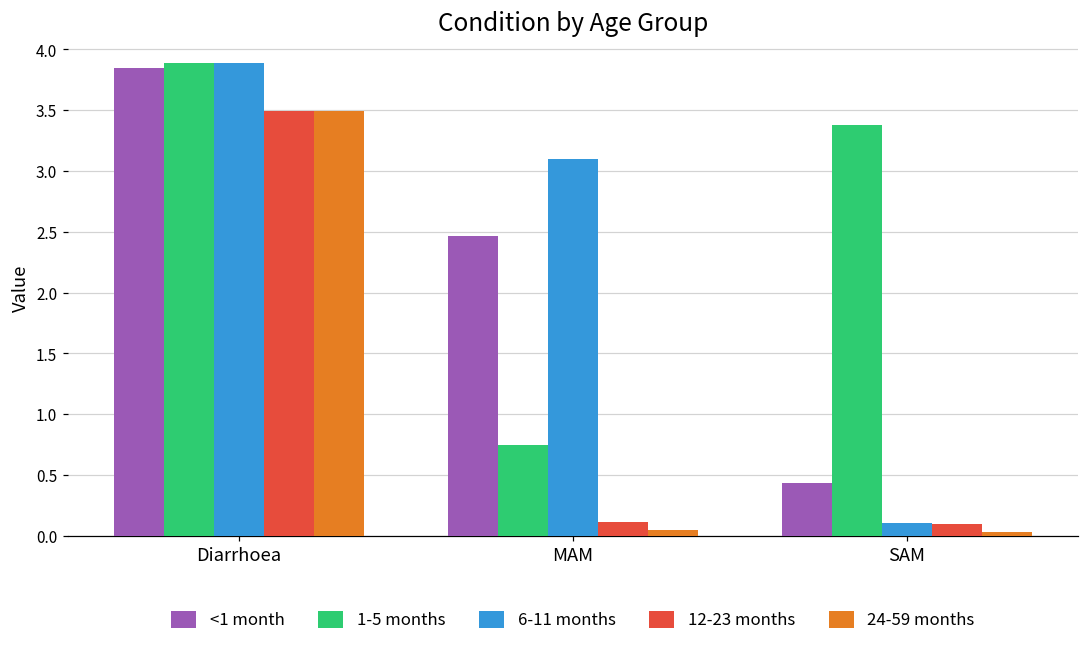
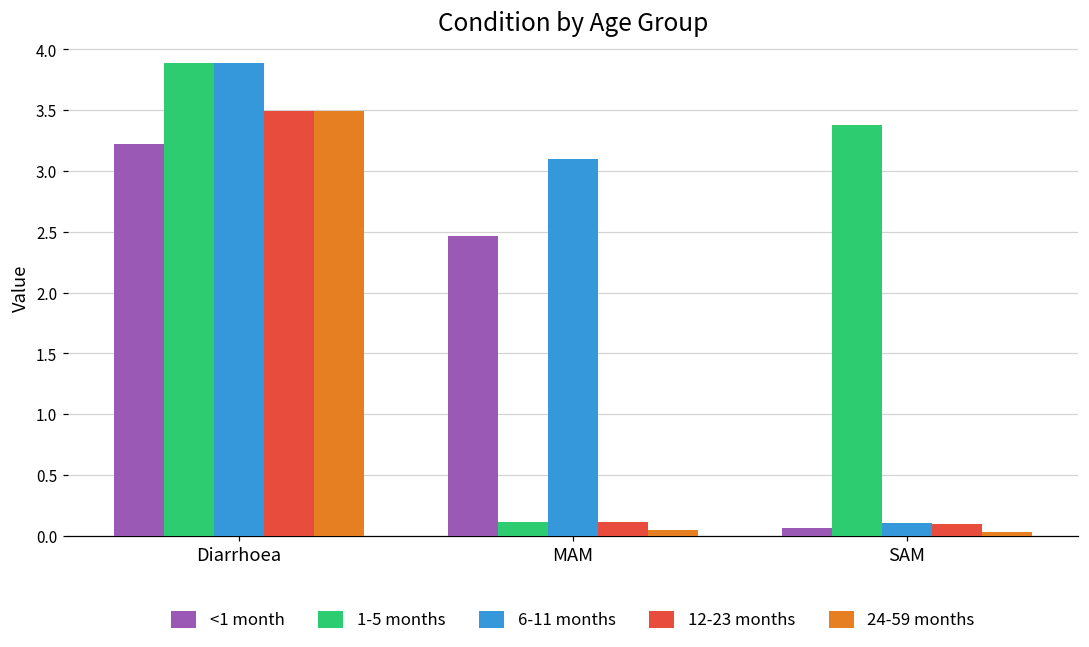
<1 month, Diarrhoea: 3.85 -> 3.23
1-5 months, MAM: 0.75 -> 0.11
<1 month, SAM: 0.44 -> 0.06
